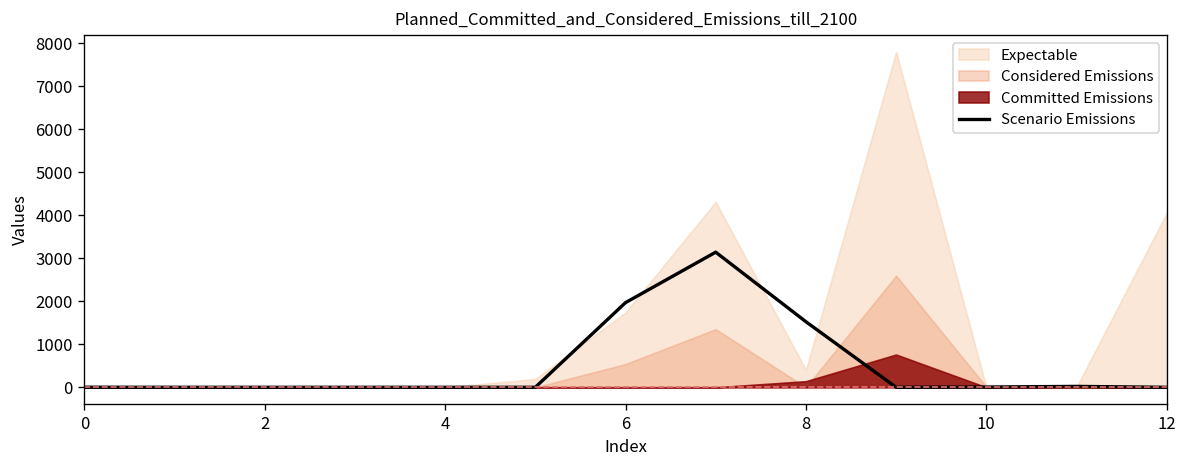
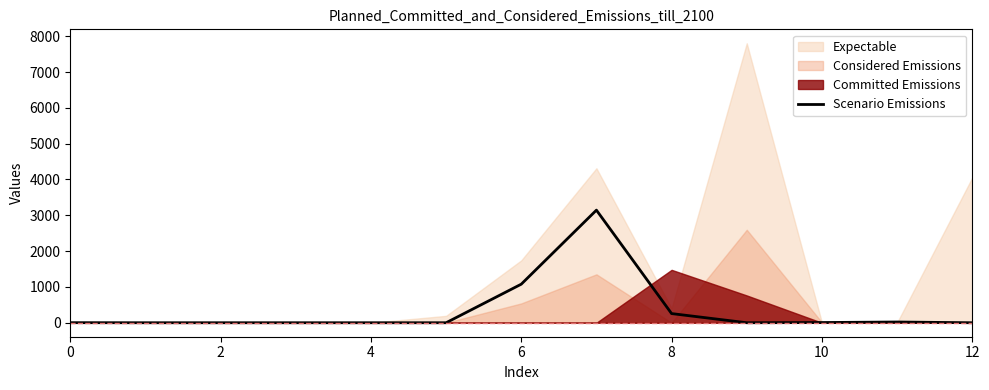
Scenario Emissions, 6: 2000 -> 1100
Scenario Emissions, 8: 1500 -> 300
Committed Emissions, 8: 100 -> 1500
